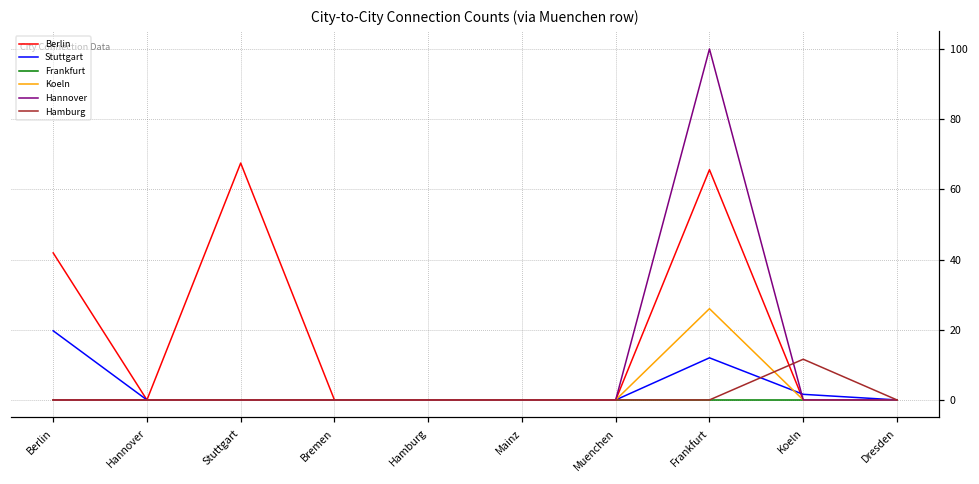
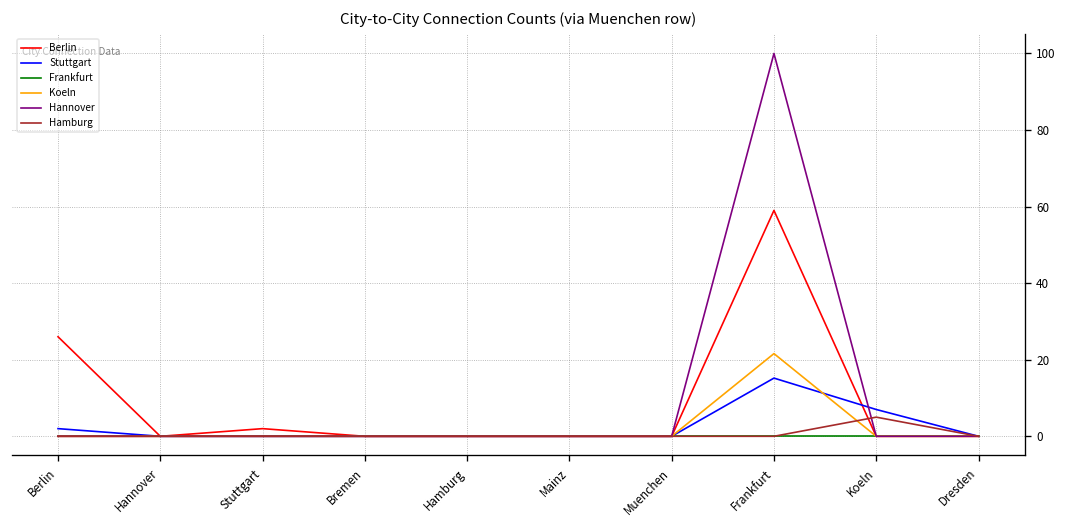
Berlin, Berlin: 42 -> 26
Stuttgart, Berlin: 20 -> 2
Berlin, Stuttgart: 68 -> 2
Berlin, Frankfurt: 66 -> 59
Stuttgart, Frankfurt: 12 -> 15
Koeln, Frankfurt: 26 -> 22
Stuttgart, Koeln: 2 -> 7
Hamburg, Koeln: 12 -> 5
